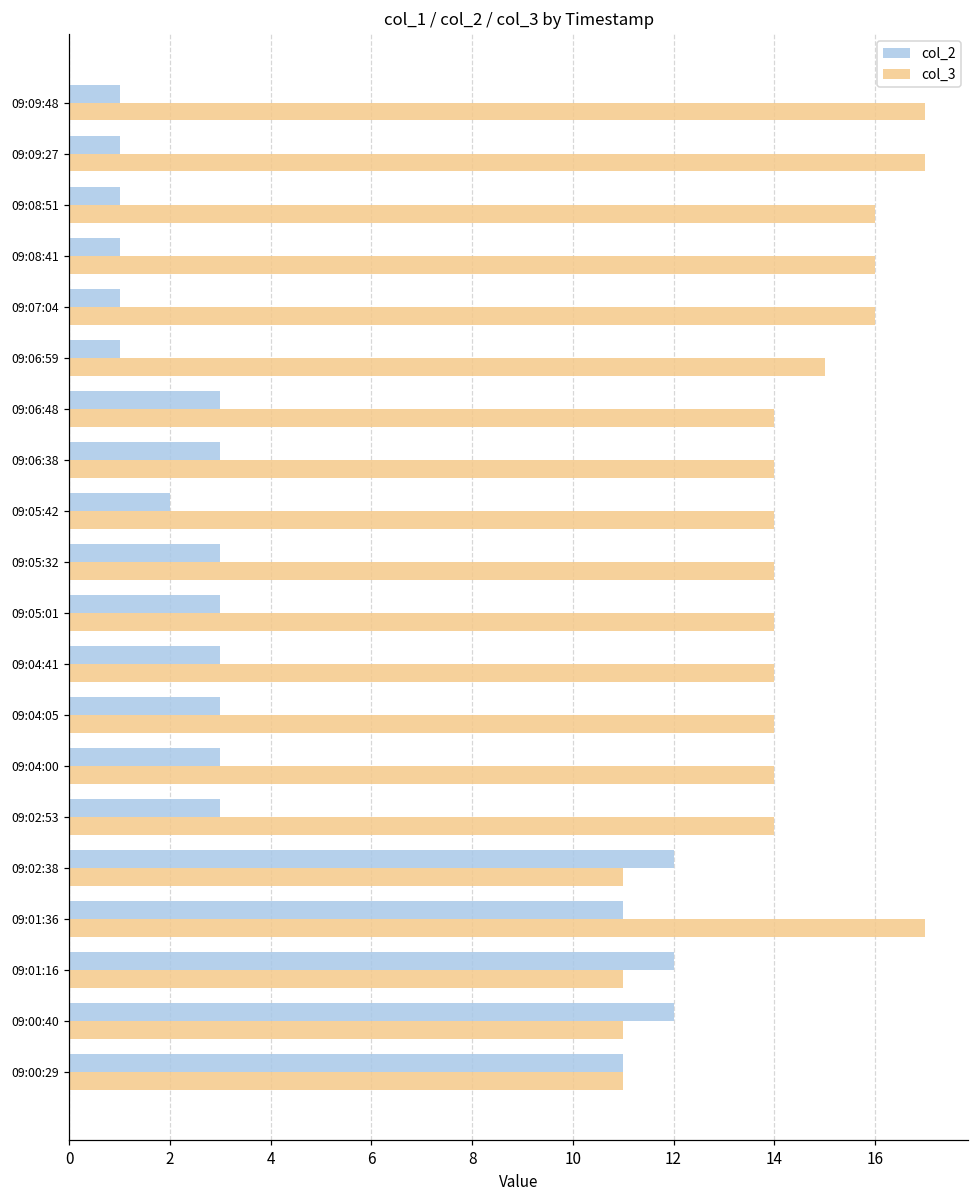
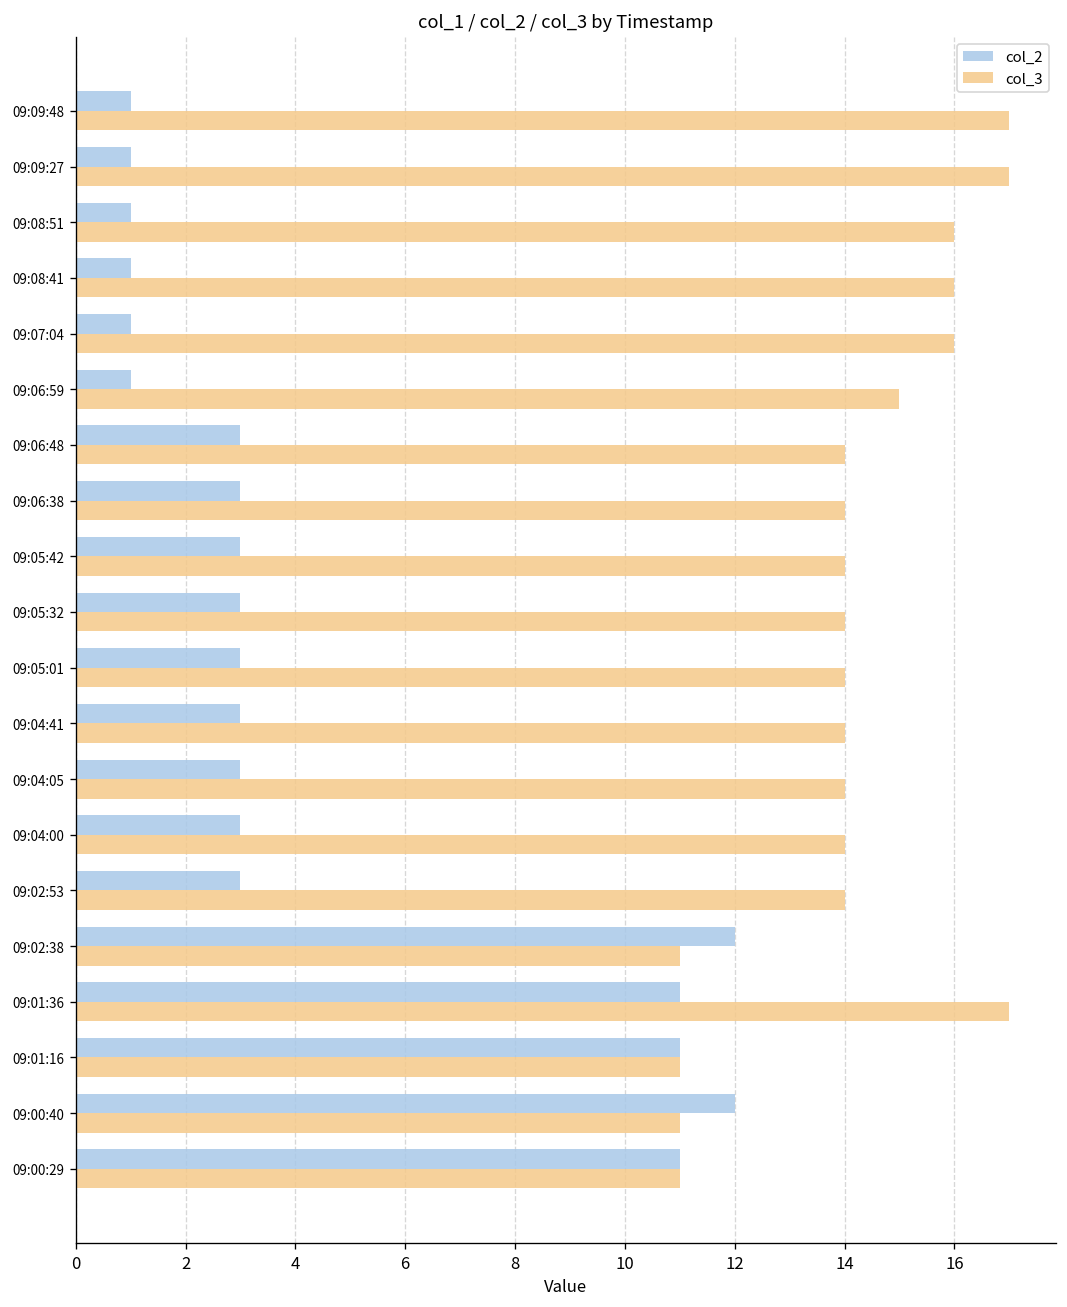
col_2, 09:05:42: 2 -> 3
col_2, 09:01:16: 12 -> 11
